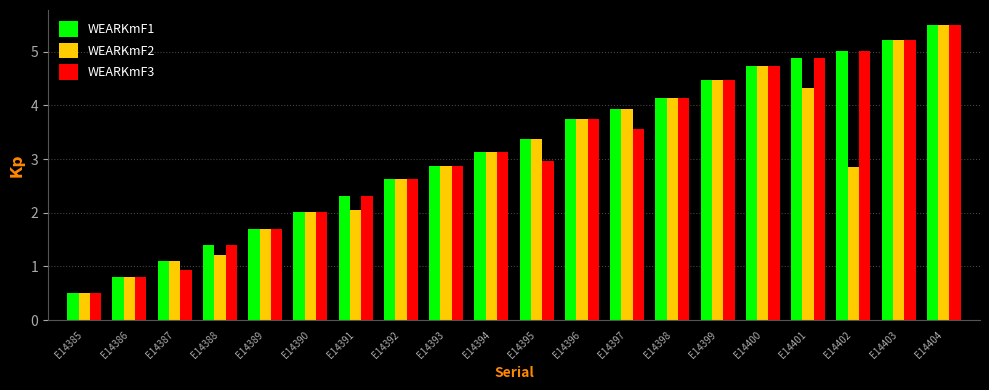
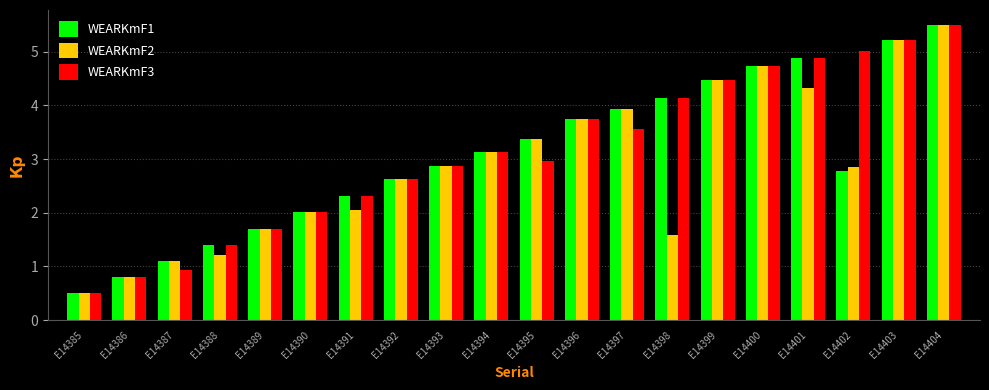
WEARKmF2, E14398: 4.1 -> 1.6
WEARKmF1, E14402: 5.0 -> 2.8
